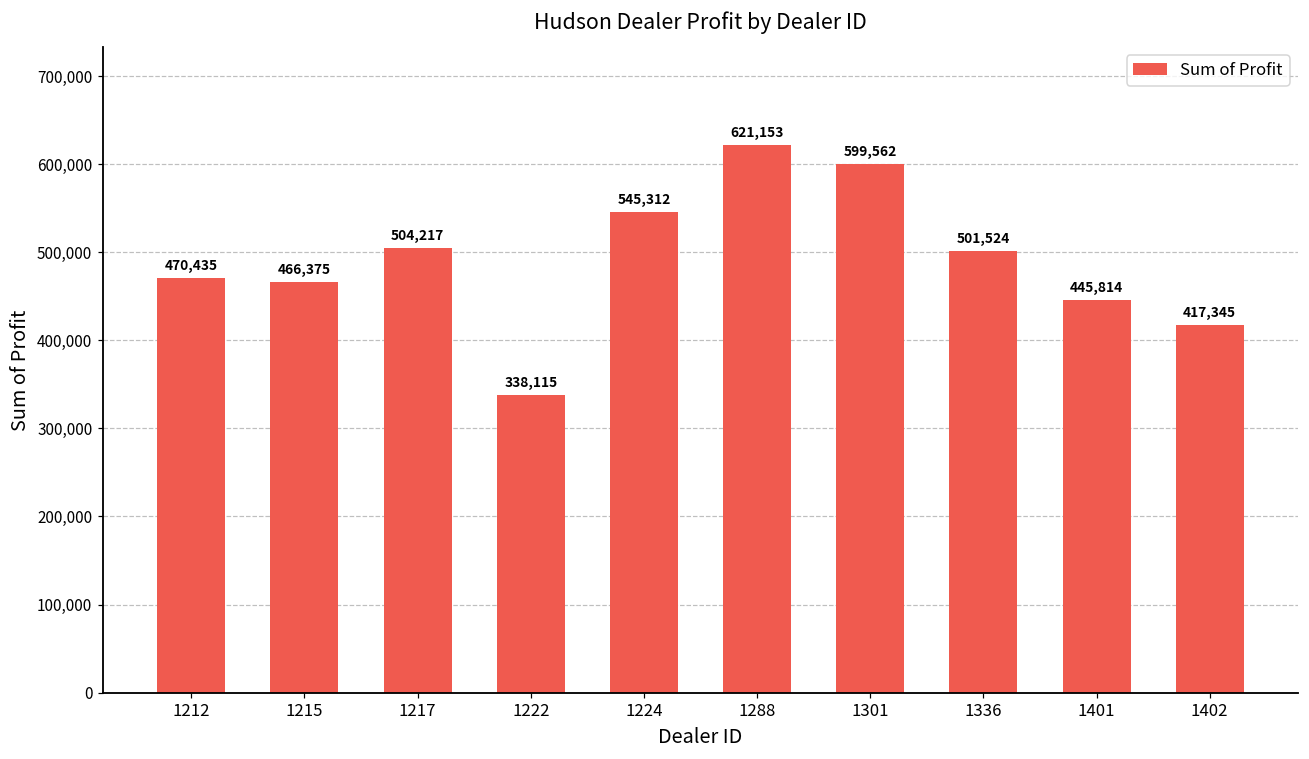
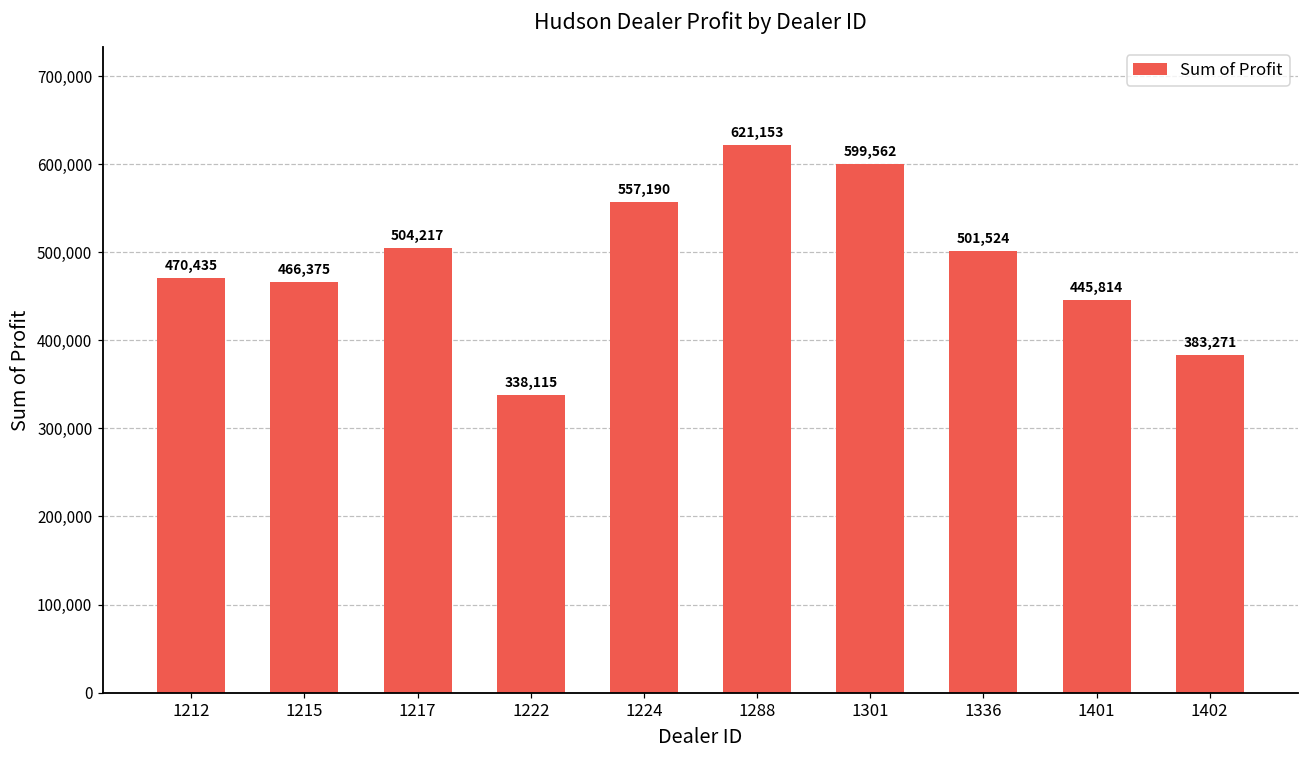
1224: 545,312 -> 557,190
1402: 417,345 -> 383,271
